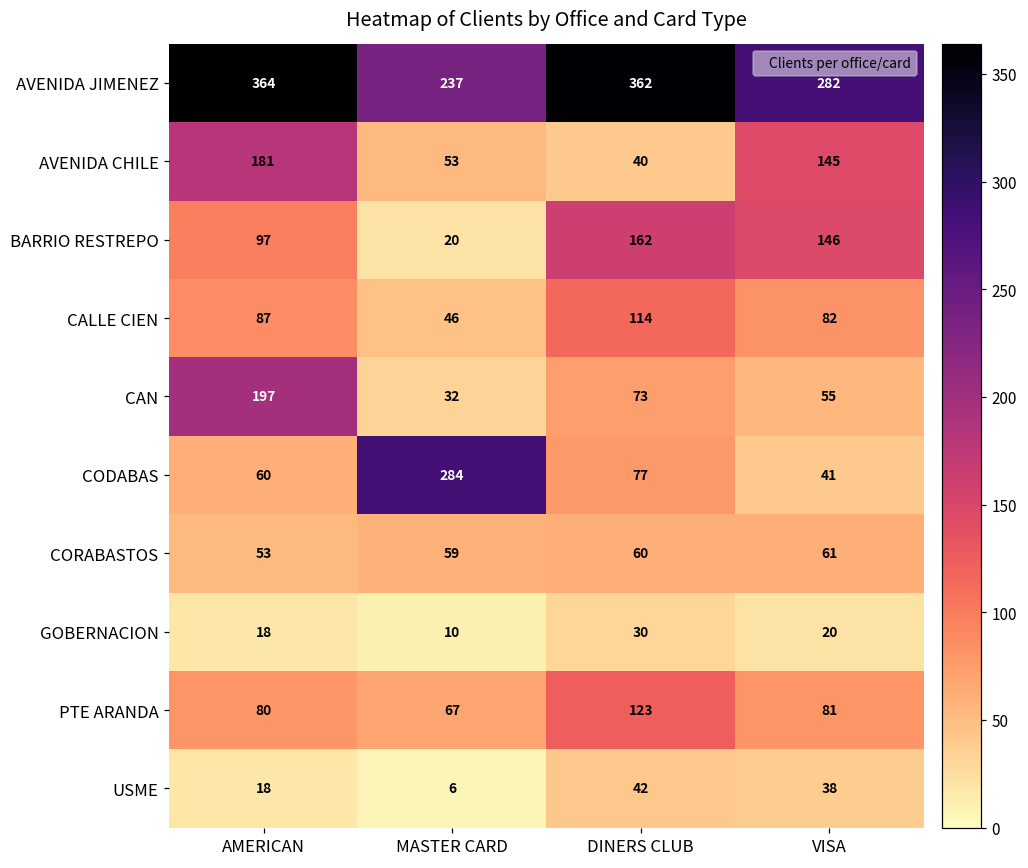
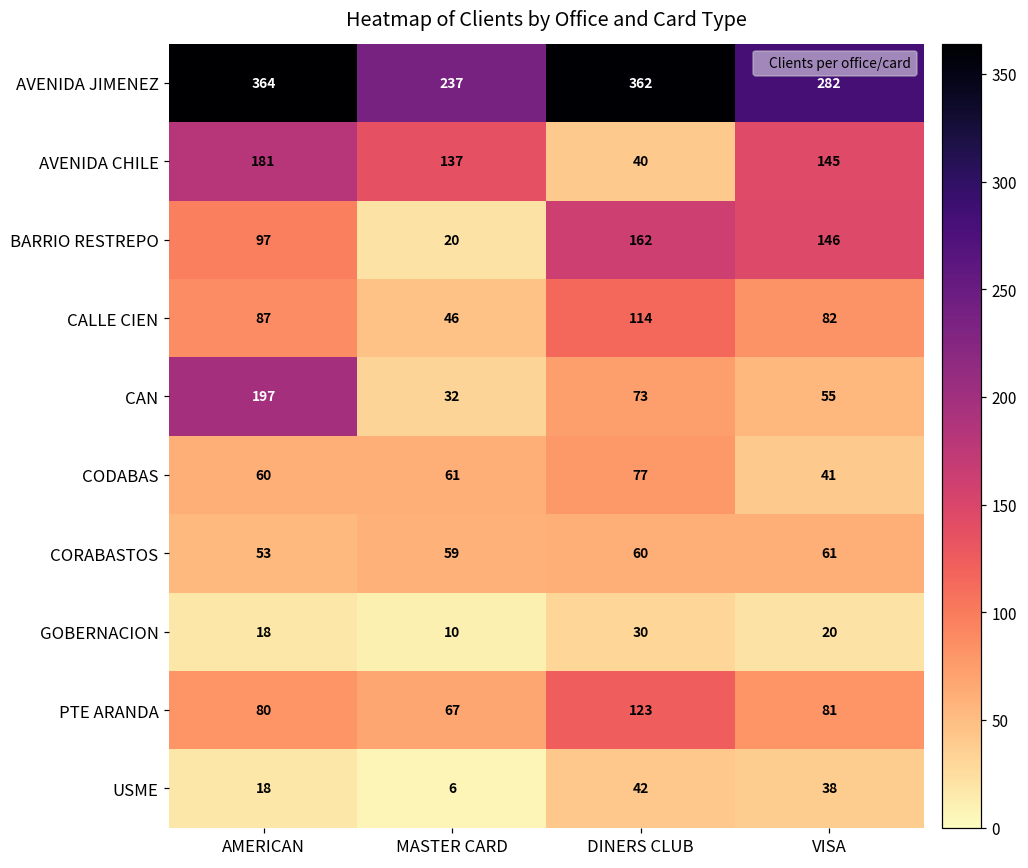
AVENIDA CHILE, MASTER CARD: 53 -> 137
CODABAS, MASTER CARD: 284 -> 61
